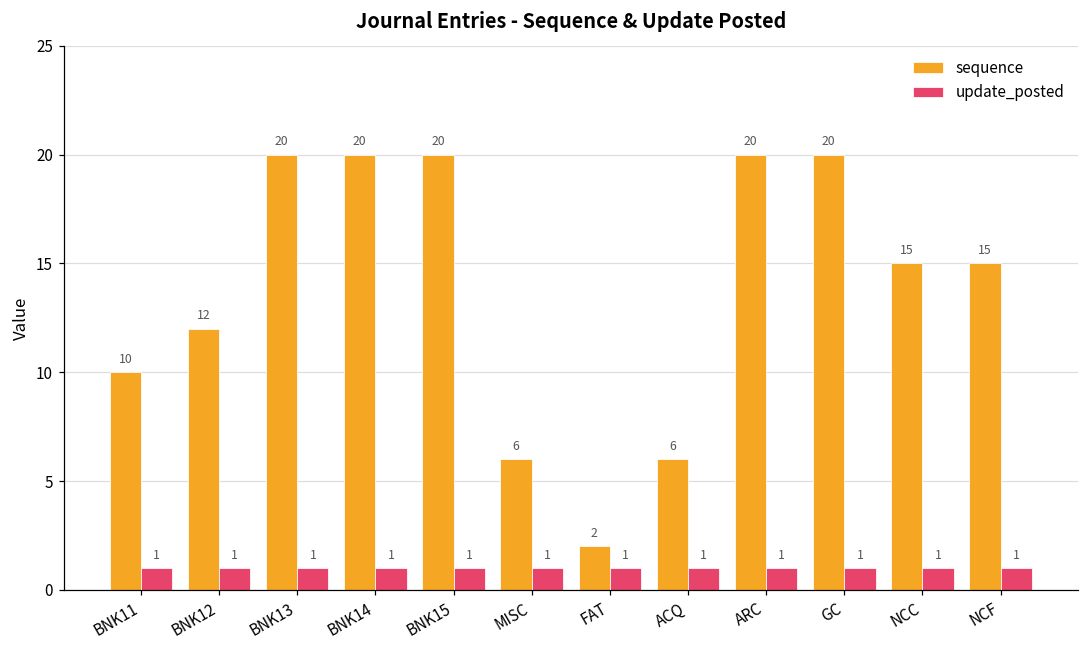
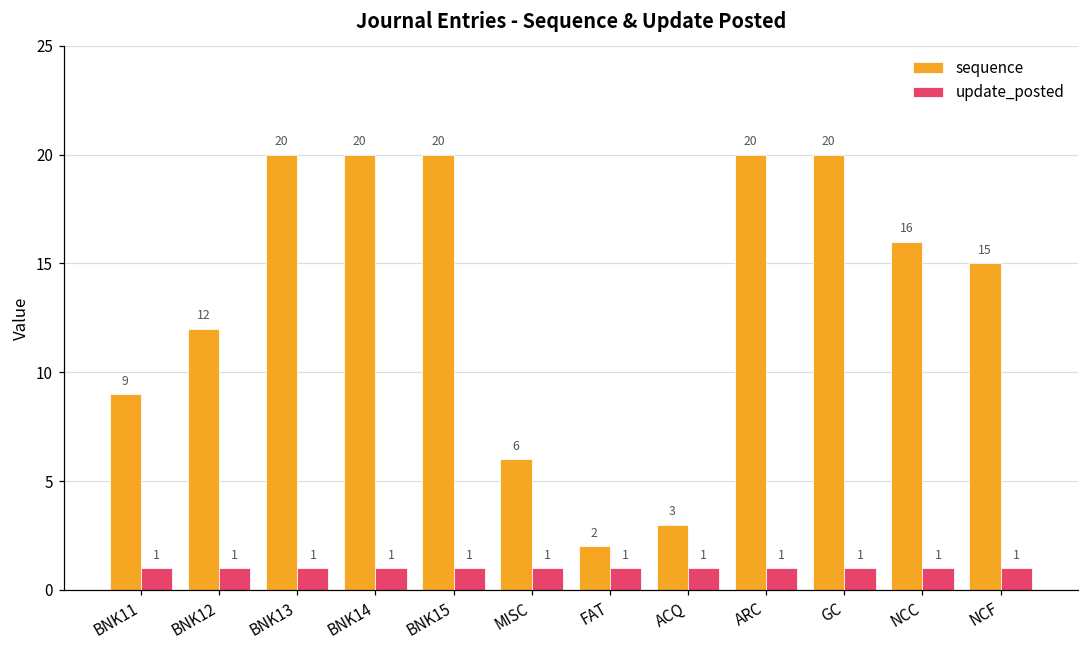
sequence, BNK11: 10 -> 9
sequence, ACQ: 6 -> 3
sequence, NCC: 15 -> 16
